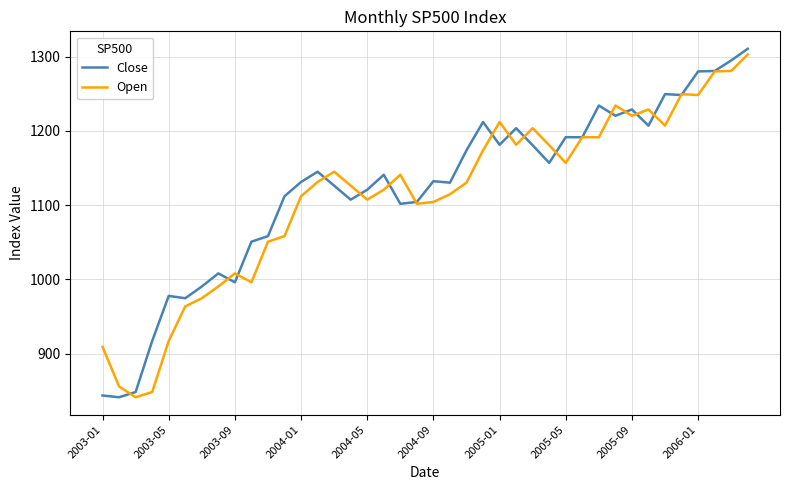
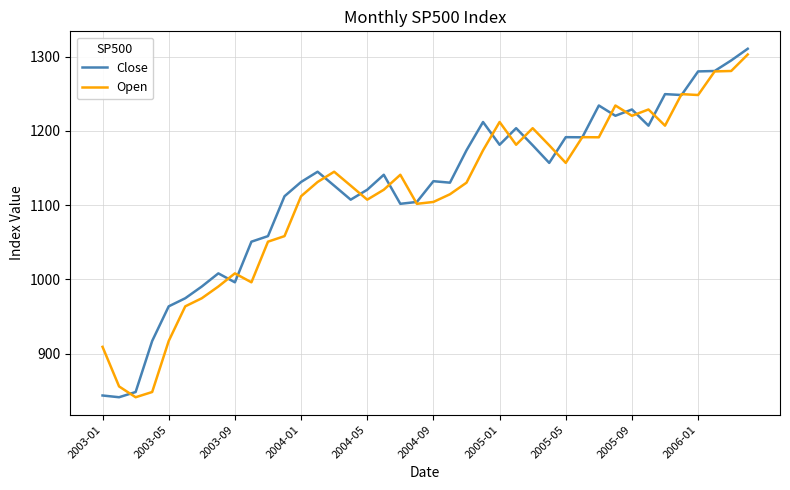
Close, 2003-05: 980 -> 960
